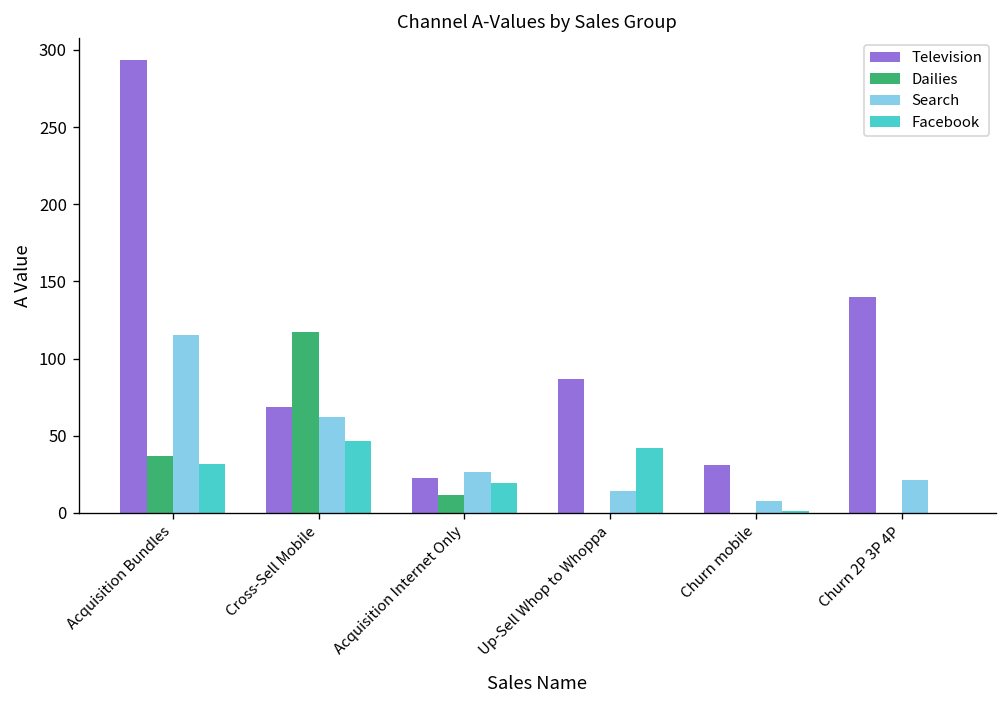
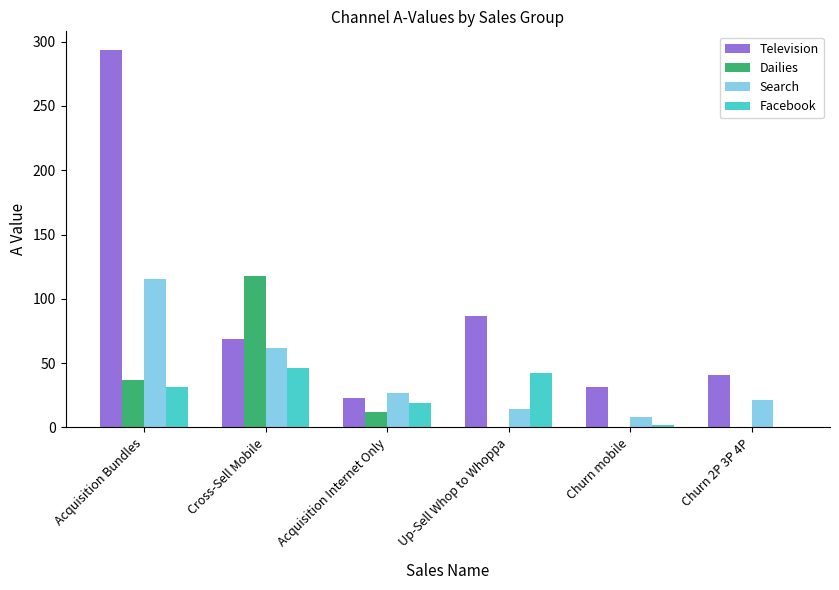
Television, Churn 2P 3P 4P: 140 -> 41
